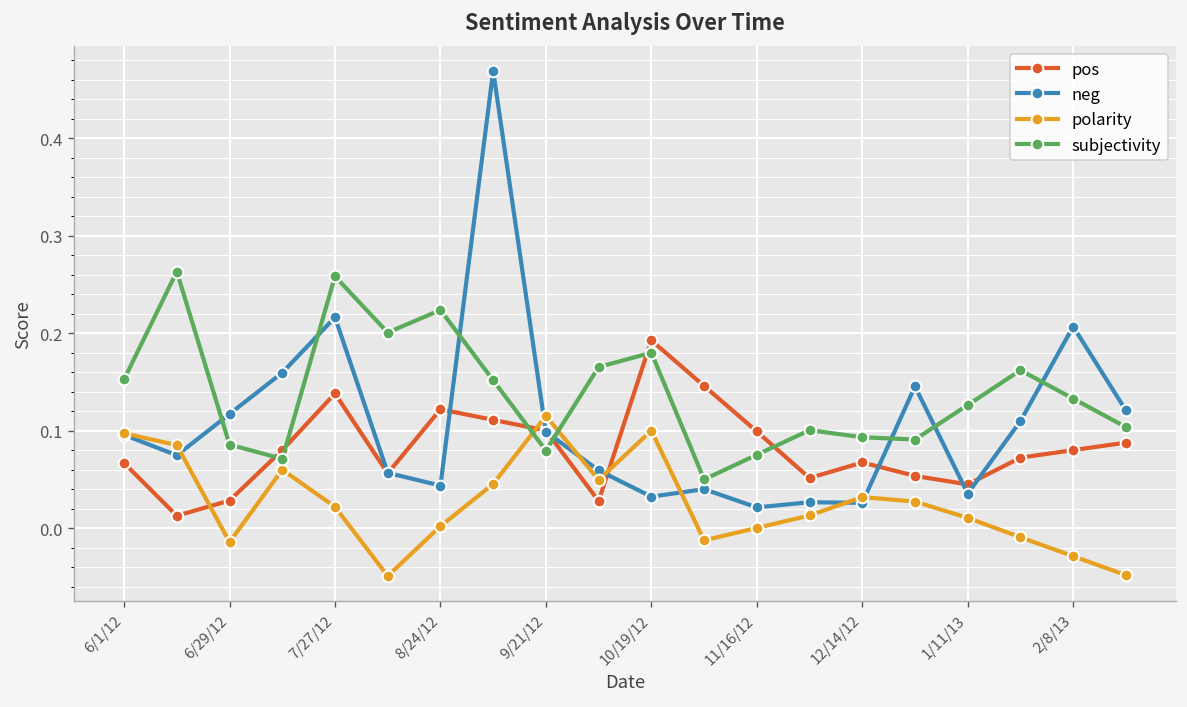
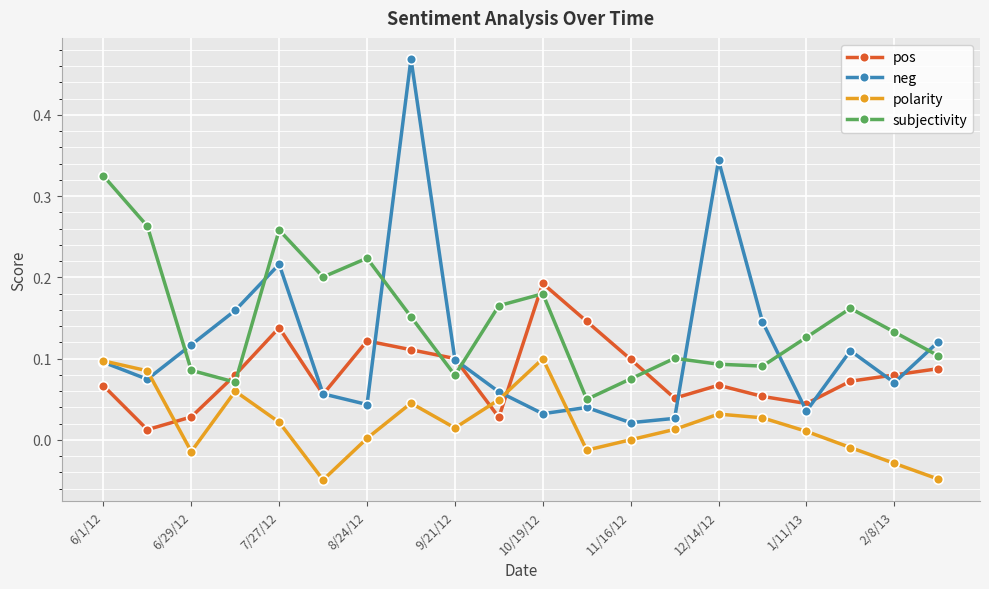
subjectivity, 6/1/12: 0.15 -> 0.33
polarity, 9/21/12: 0.11 -> 0.01
neg, 12/14/12: 0.03 -> 0.34
neg, 2/8/13: 0.21 -> 0.07
